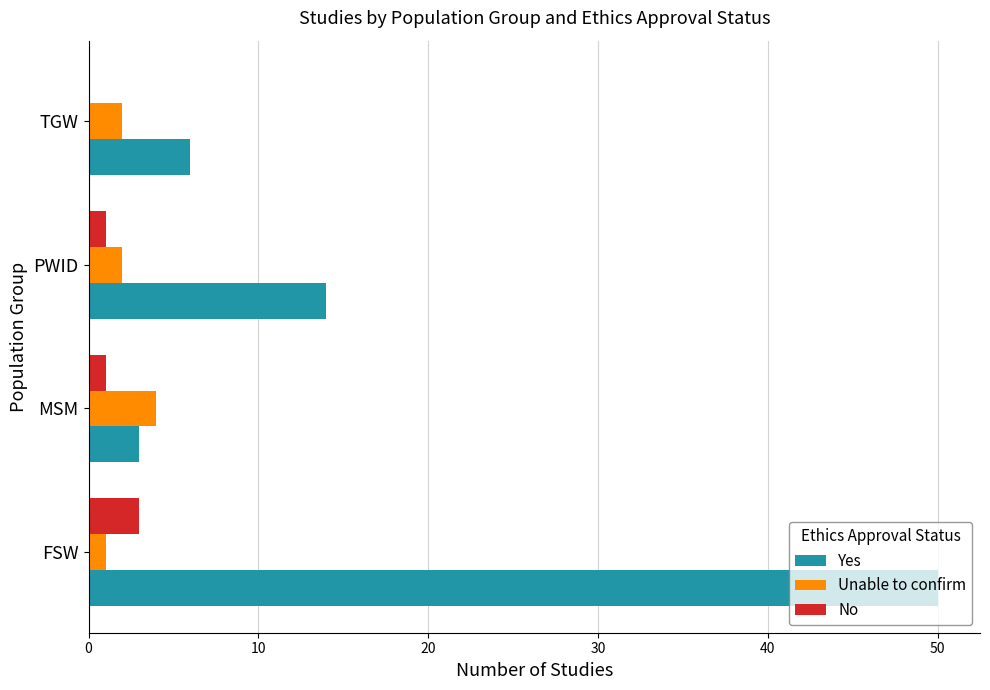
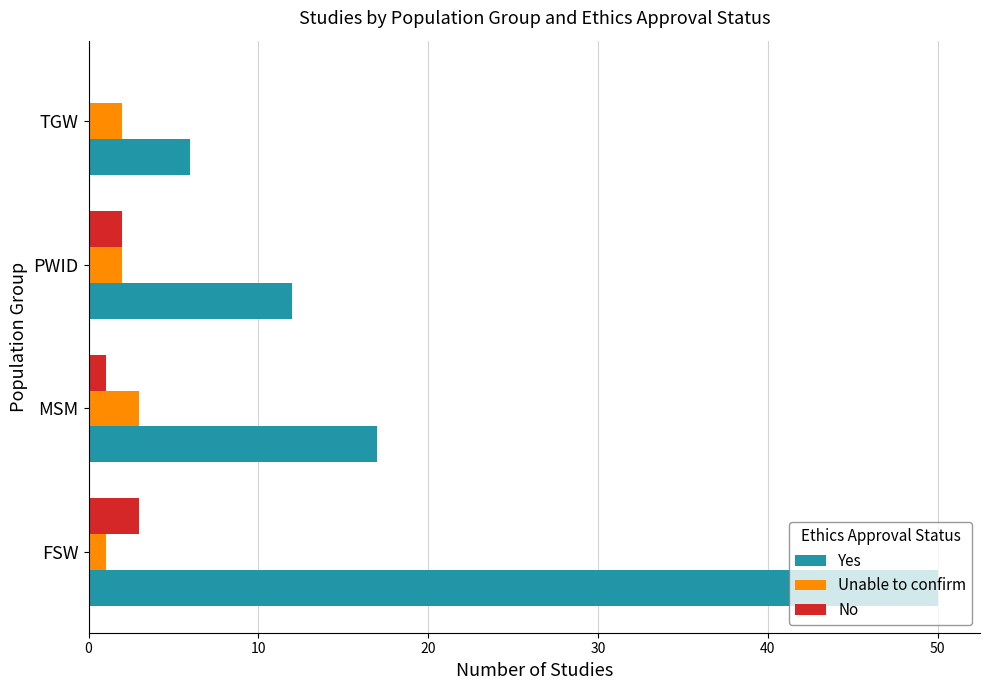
No, PWID: 1 -> 2
Yes, PWID: 14 -> 12
Unable to confirm, MSM: 4 -> 3
Yes, MSM: 3 -> 17
